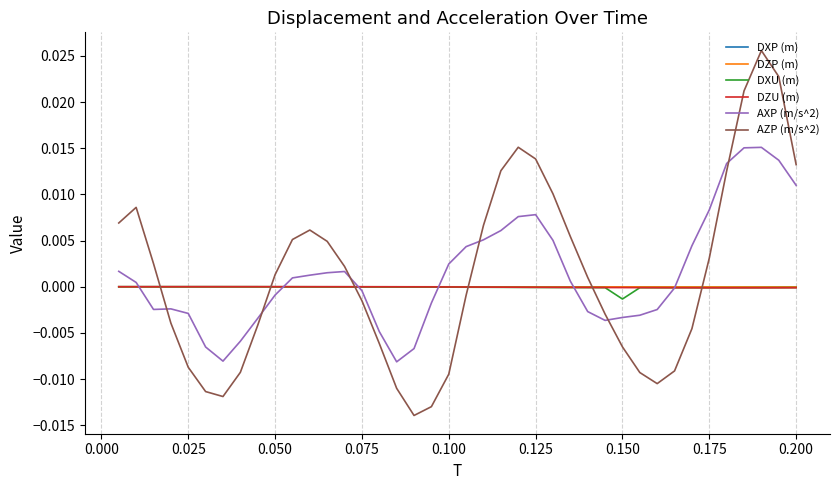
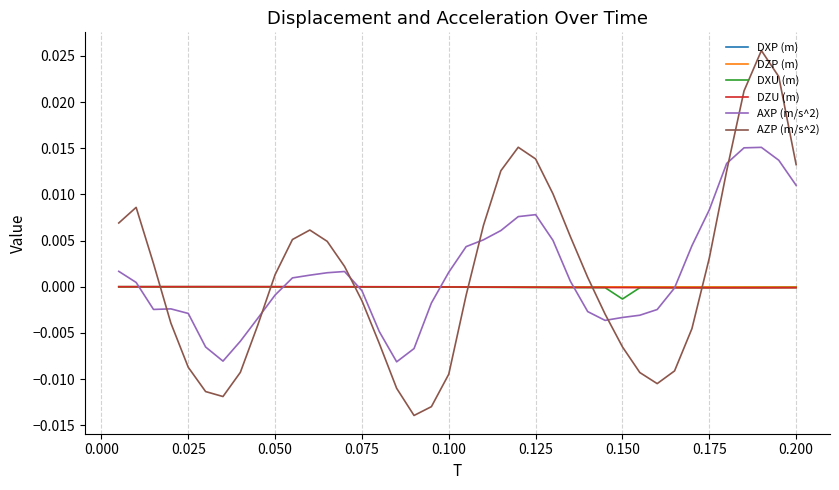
AXP (m/s^2), 0.100: 0.0025 -> 0.0016
